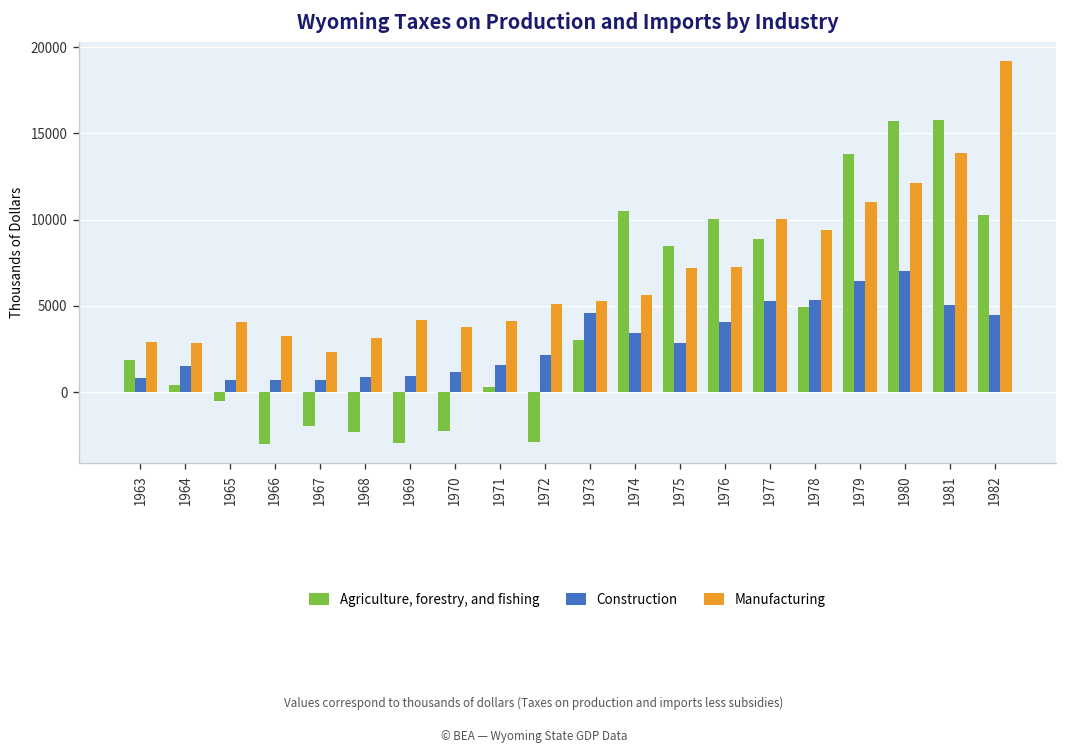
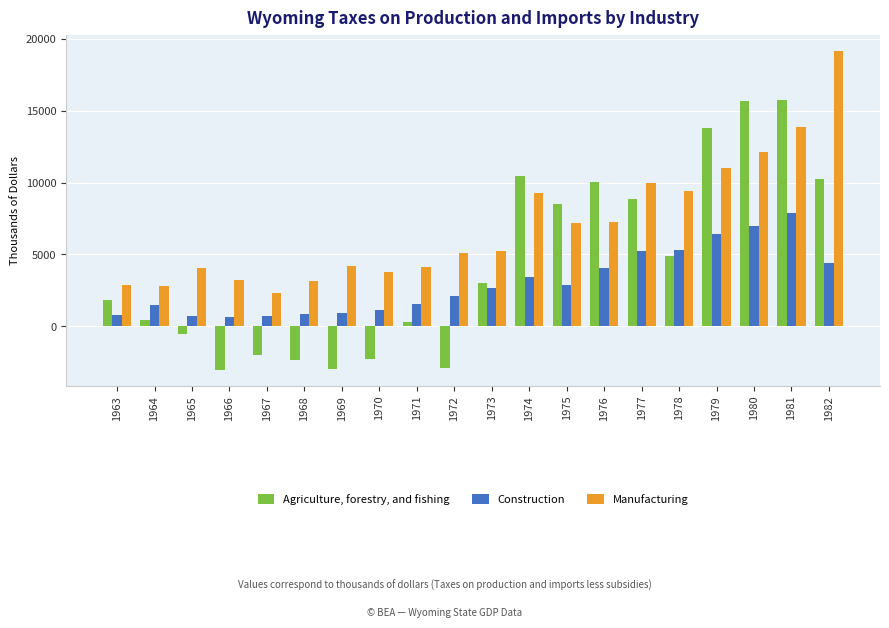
Construction, 1973: 4600 -> 2700
Manufacturing, 1974: 5600 -> 9300
Construction, 1981: 5100 -> 7900
